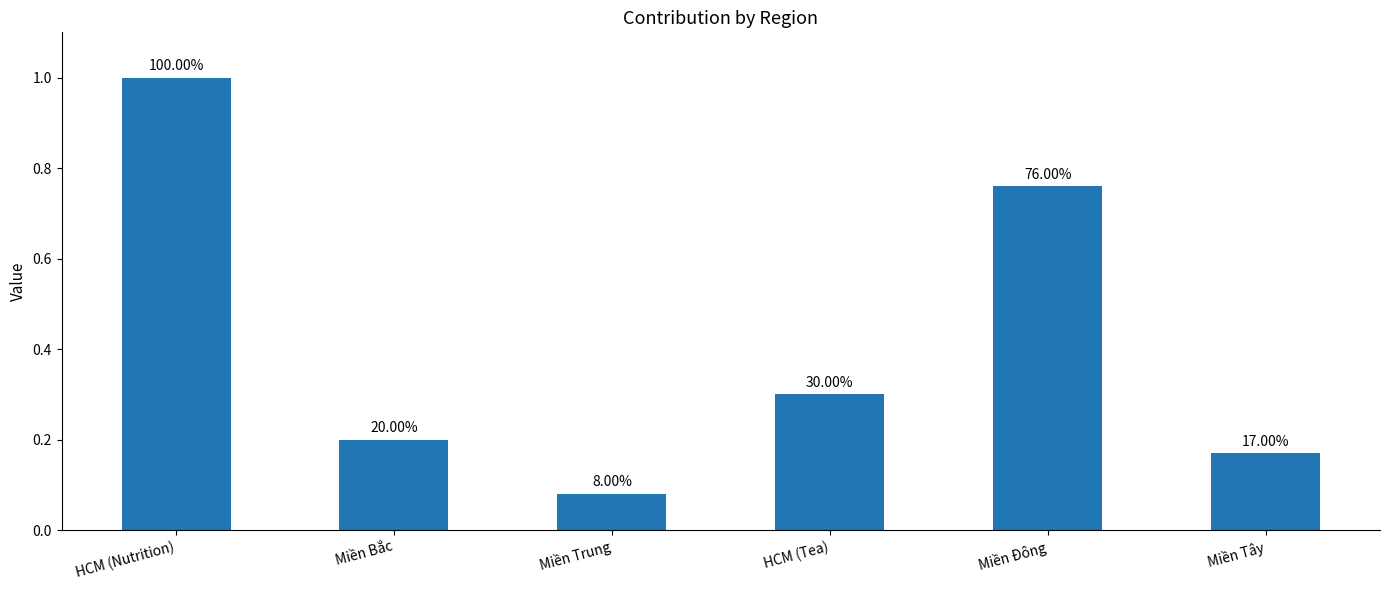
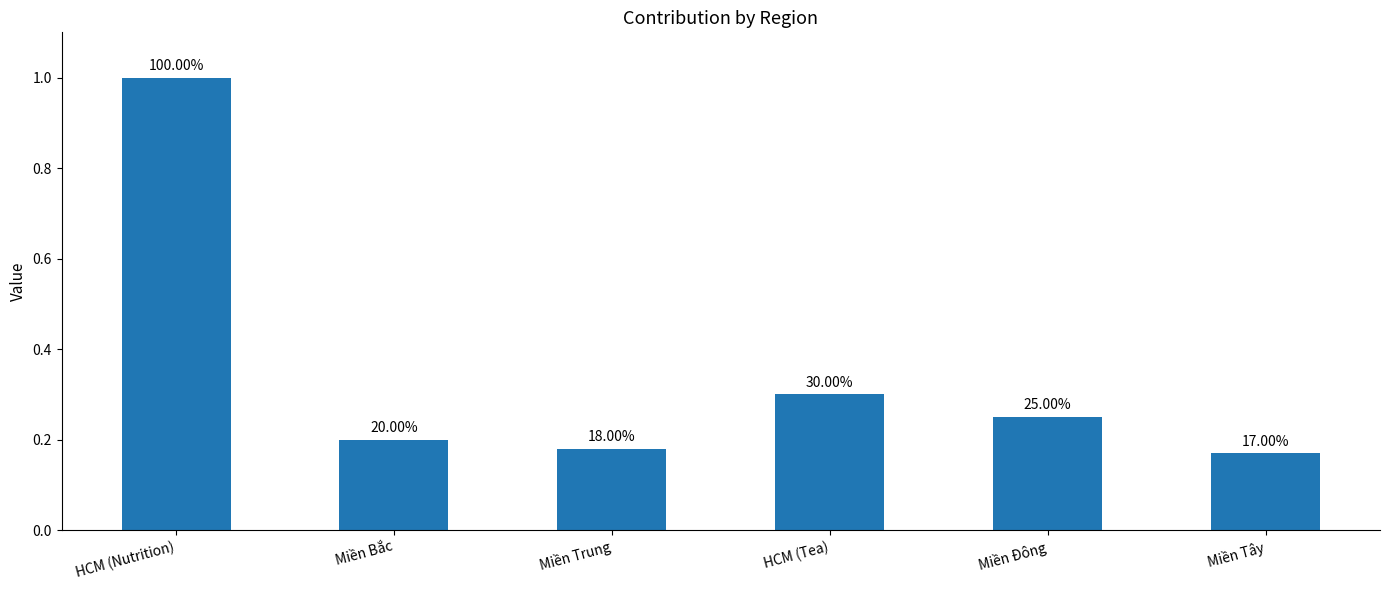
Miền Trung: 8.00% -> 18.00%
Miền Đông: 76.00% -> 25.00%
